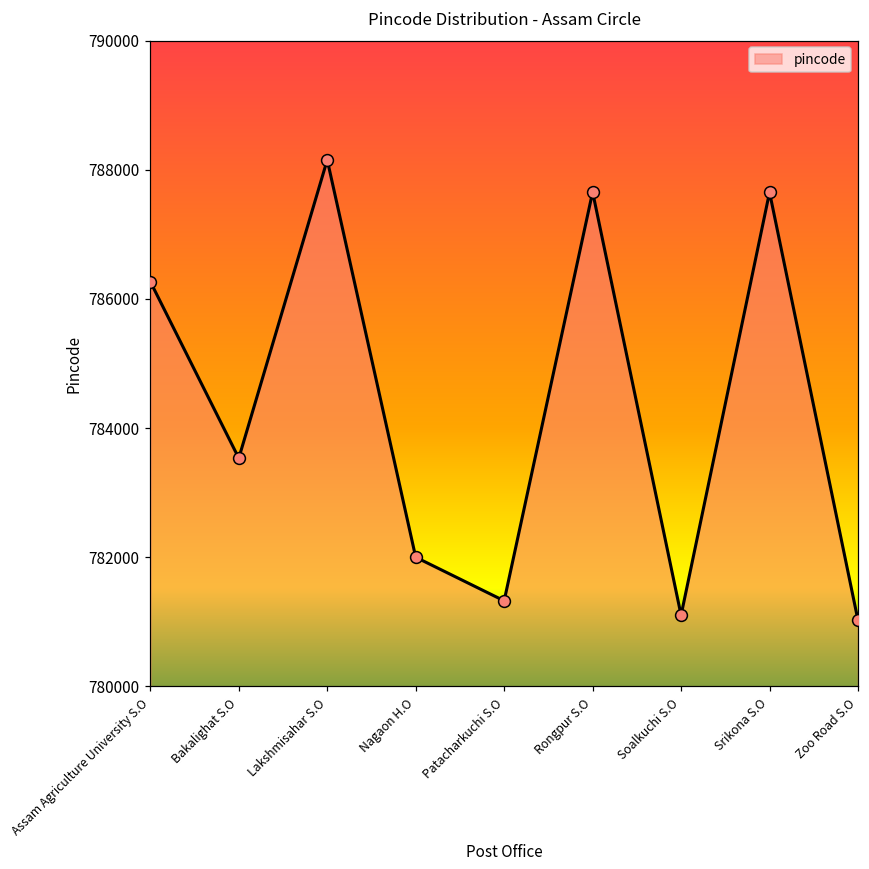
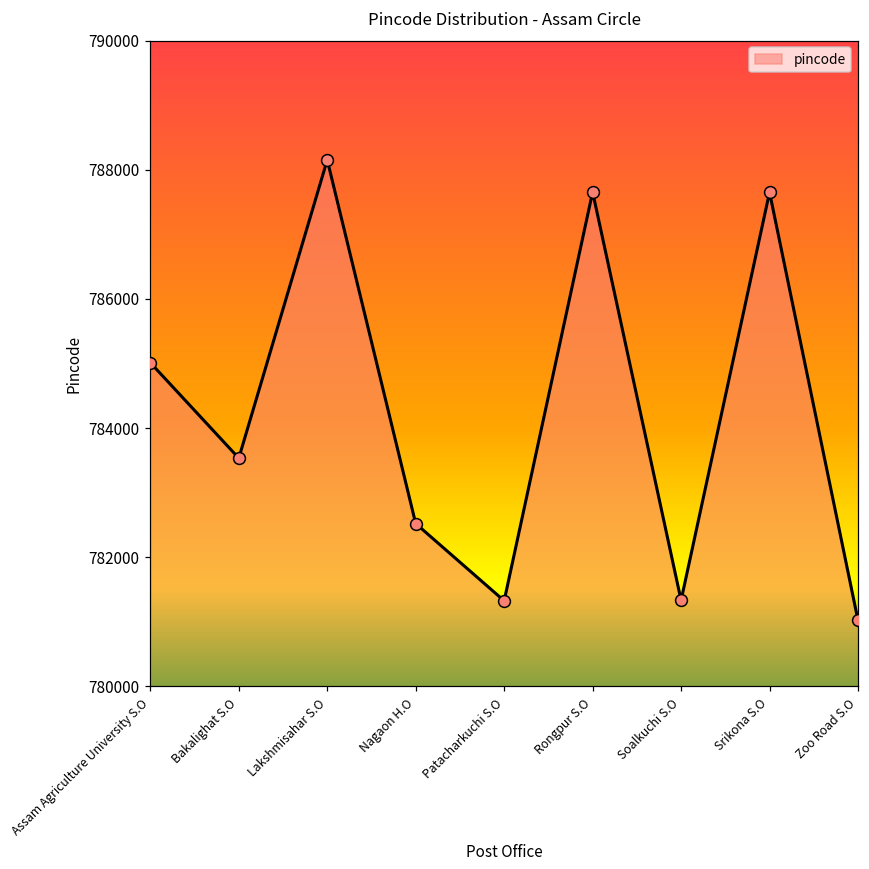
Assam Agriculture University S.O: 786300 -> 785000
Nagaon H.O: 782000 -> 782500
Soalkuchi S.O: 781100 -> 781300
